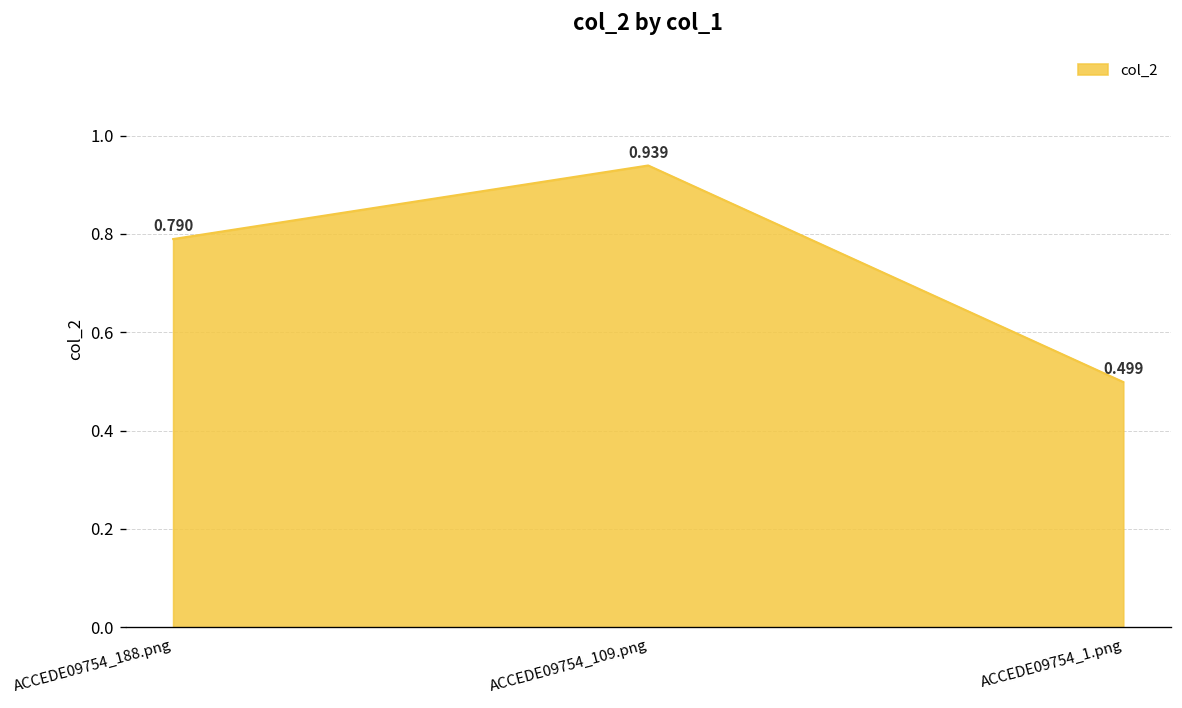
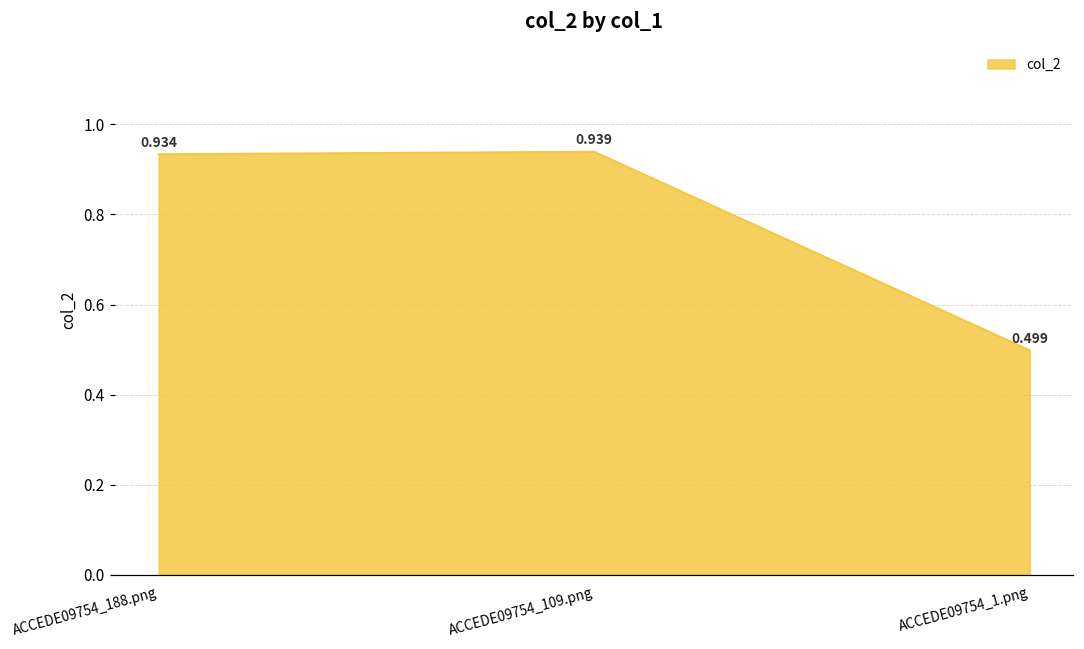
ACCEDE09754_188.png: 0.790 -> 0.934
